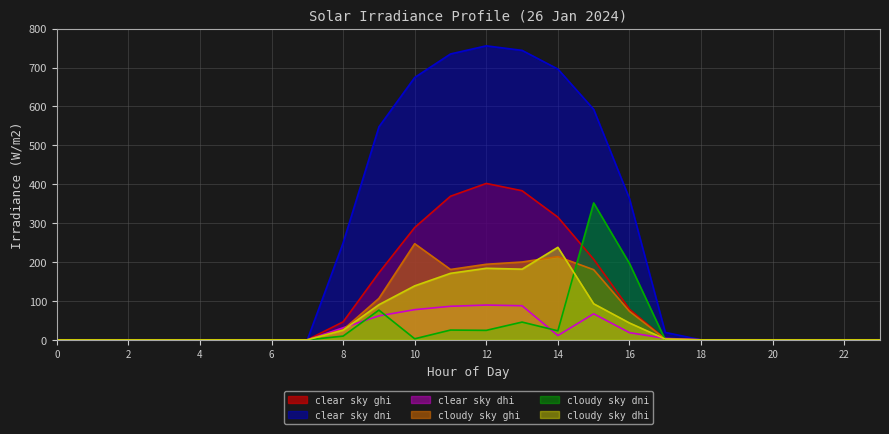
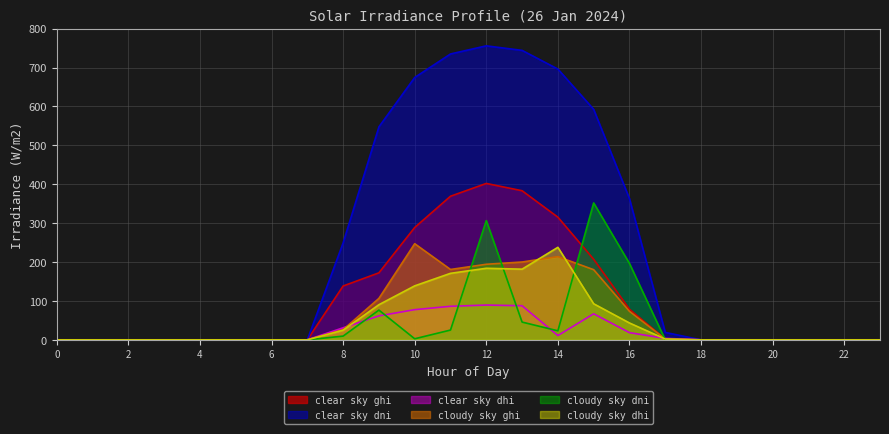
clear sky ghi, 8: 50 -> 140
cloudy sky dni, 12: 20 -> 310
